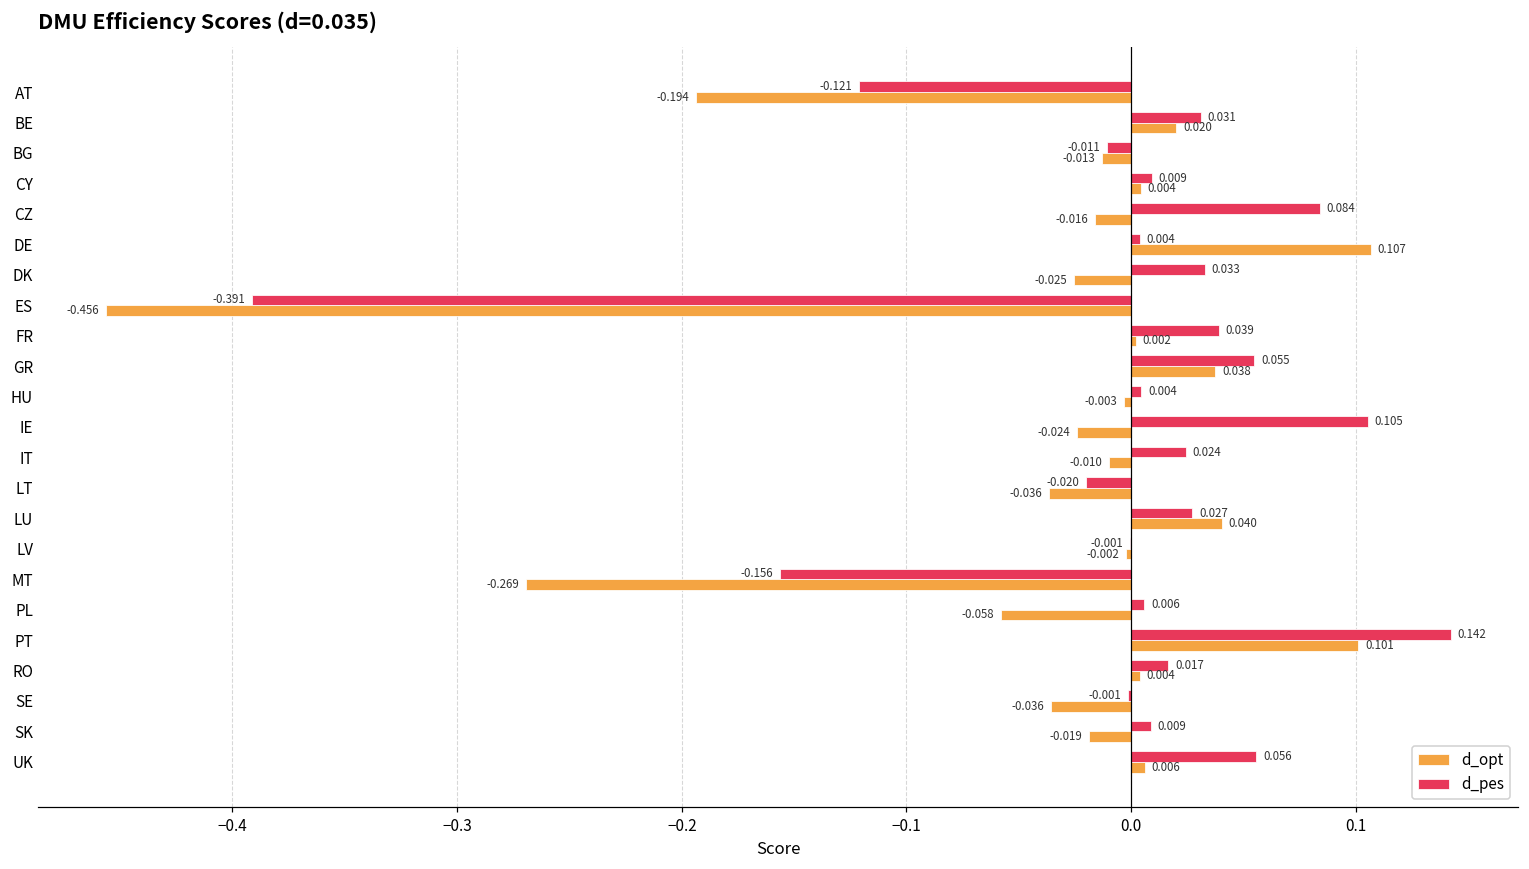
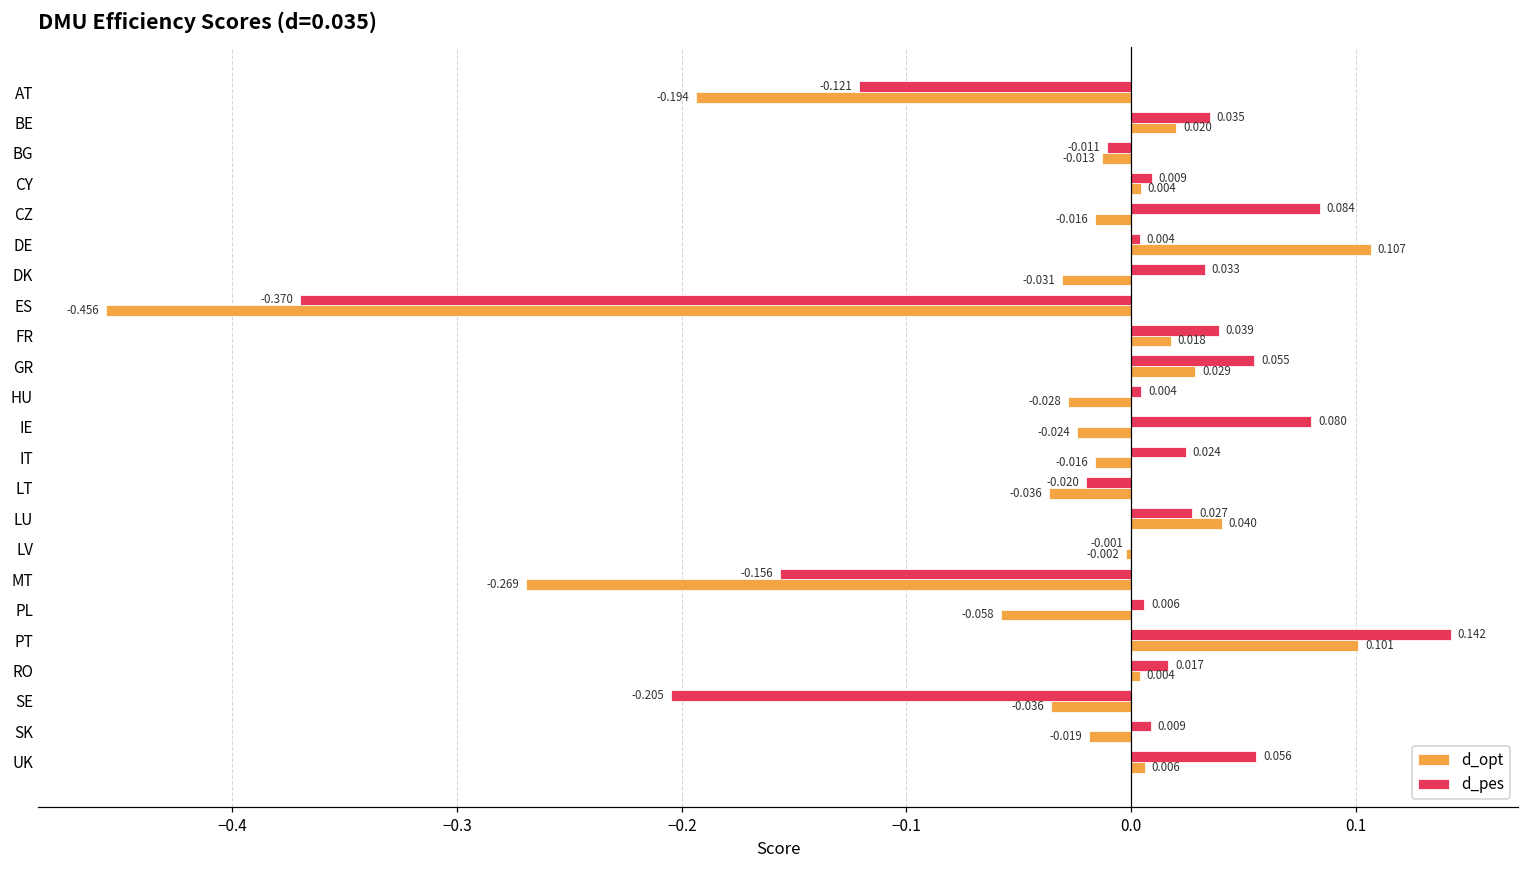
d_pes, BE: 0.031 -> 0.035
d_opt, DK: -0.025 -> -0.031
d_pes, ES: -0.391 -> -0.370
d_opt, FR: 0.002 -> 0.018
d_opt, GR: 0.038 -> 0.029
d_opt, HU: -0.003 -> -0.028
d_pes, IE: 0.105 -> 0.080
d_opt, IT: -0.010 -> -0.016
d_pes, SE: -0.001 -> -0.205
